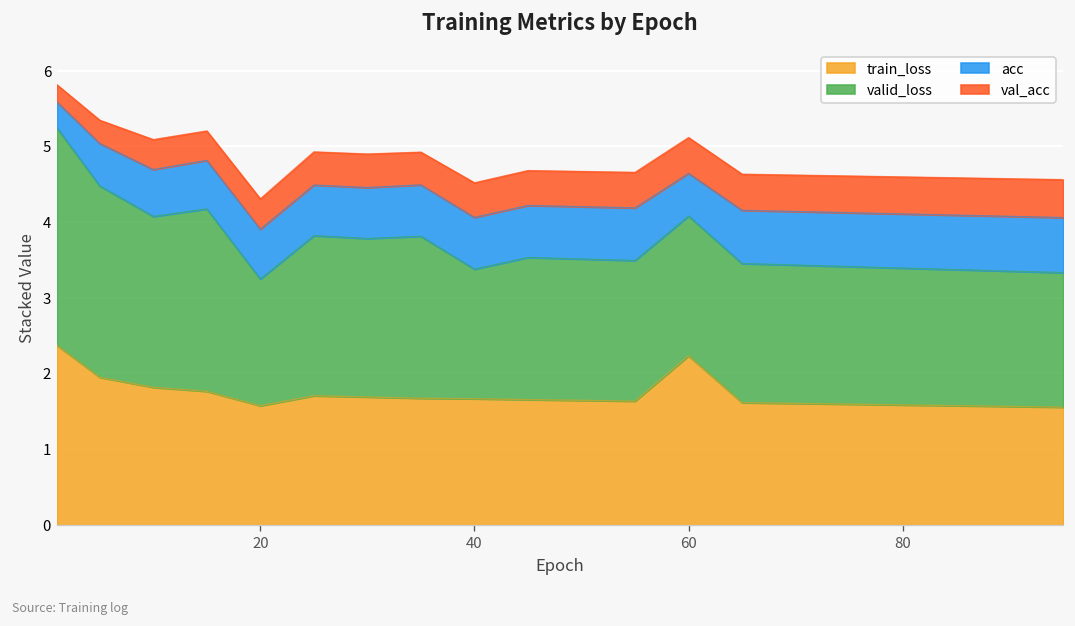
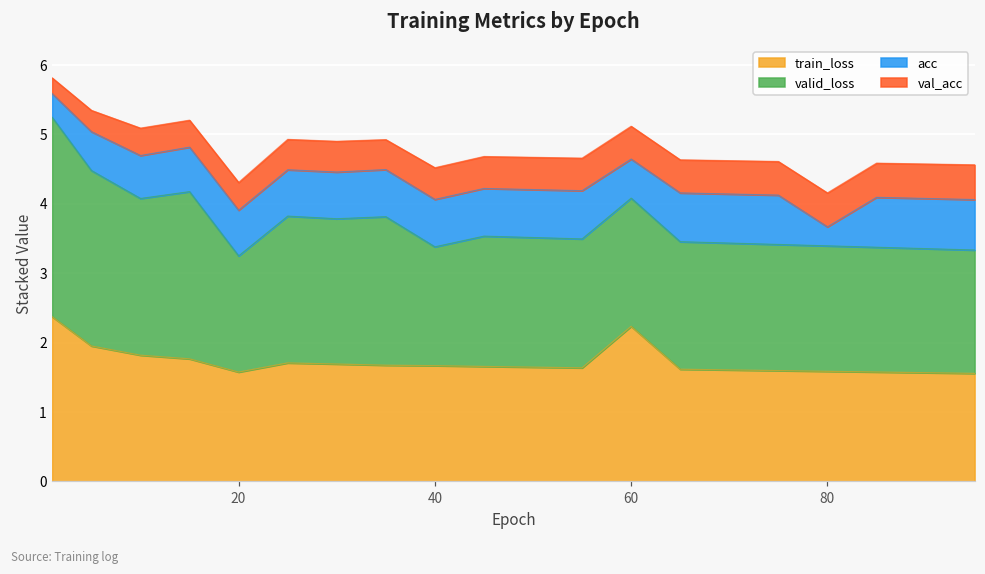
acc, 80: 0.7 -> 0.3
